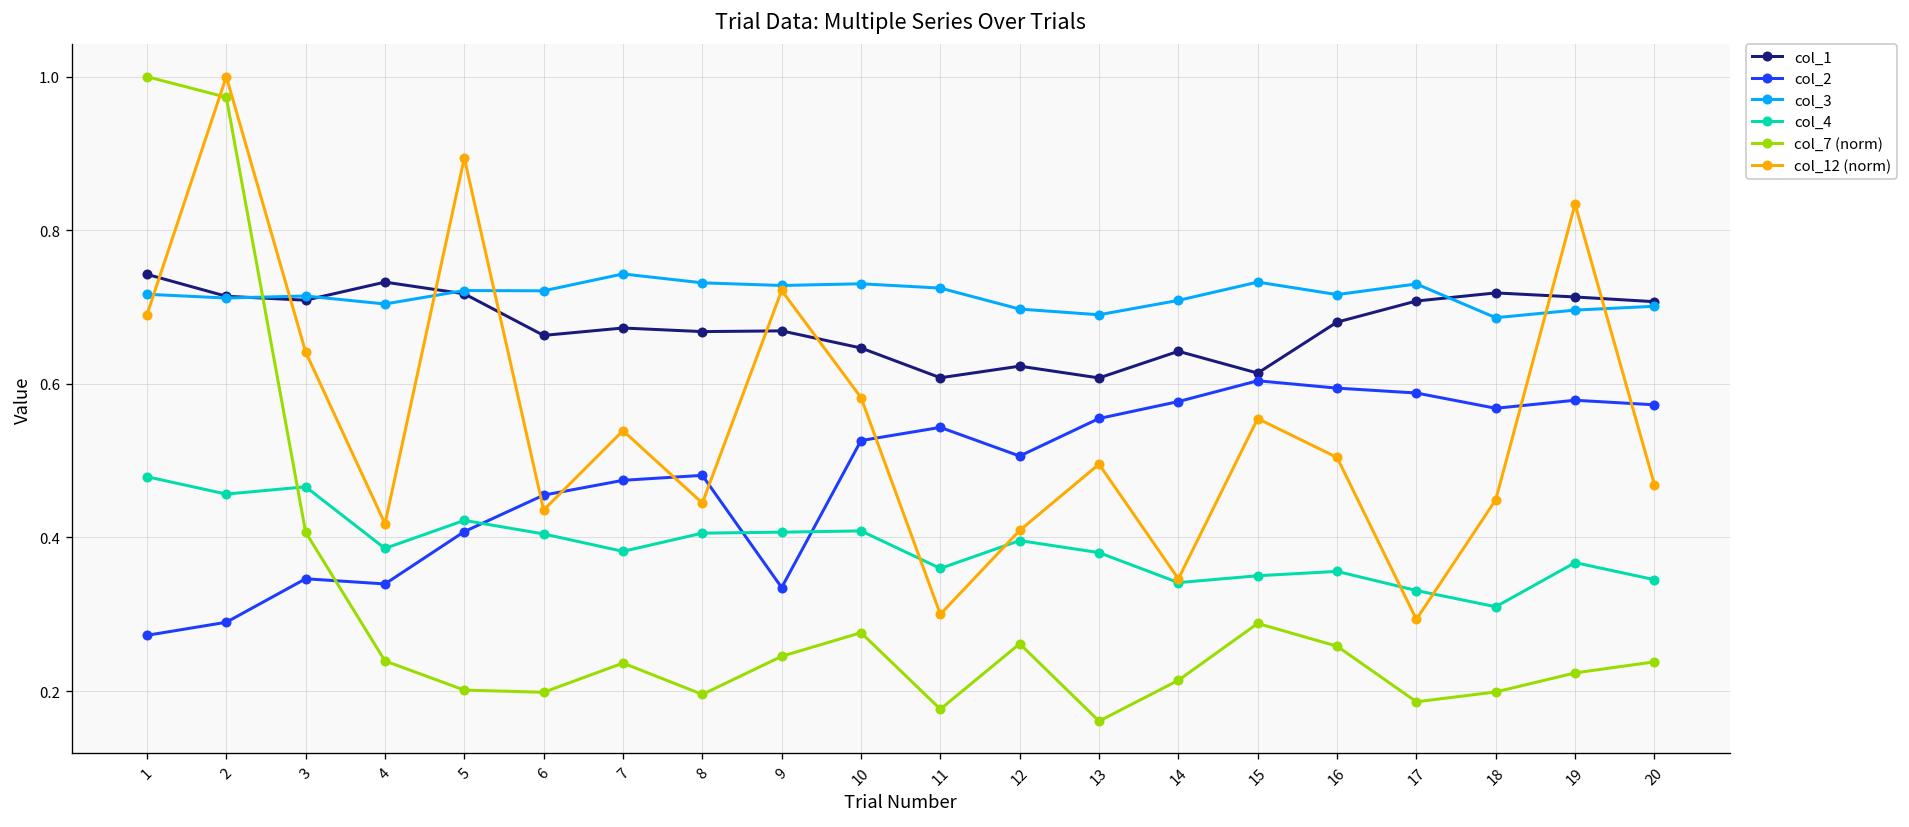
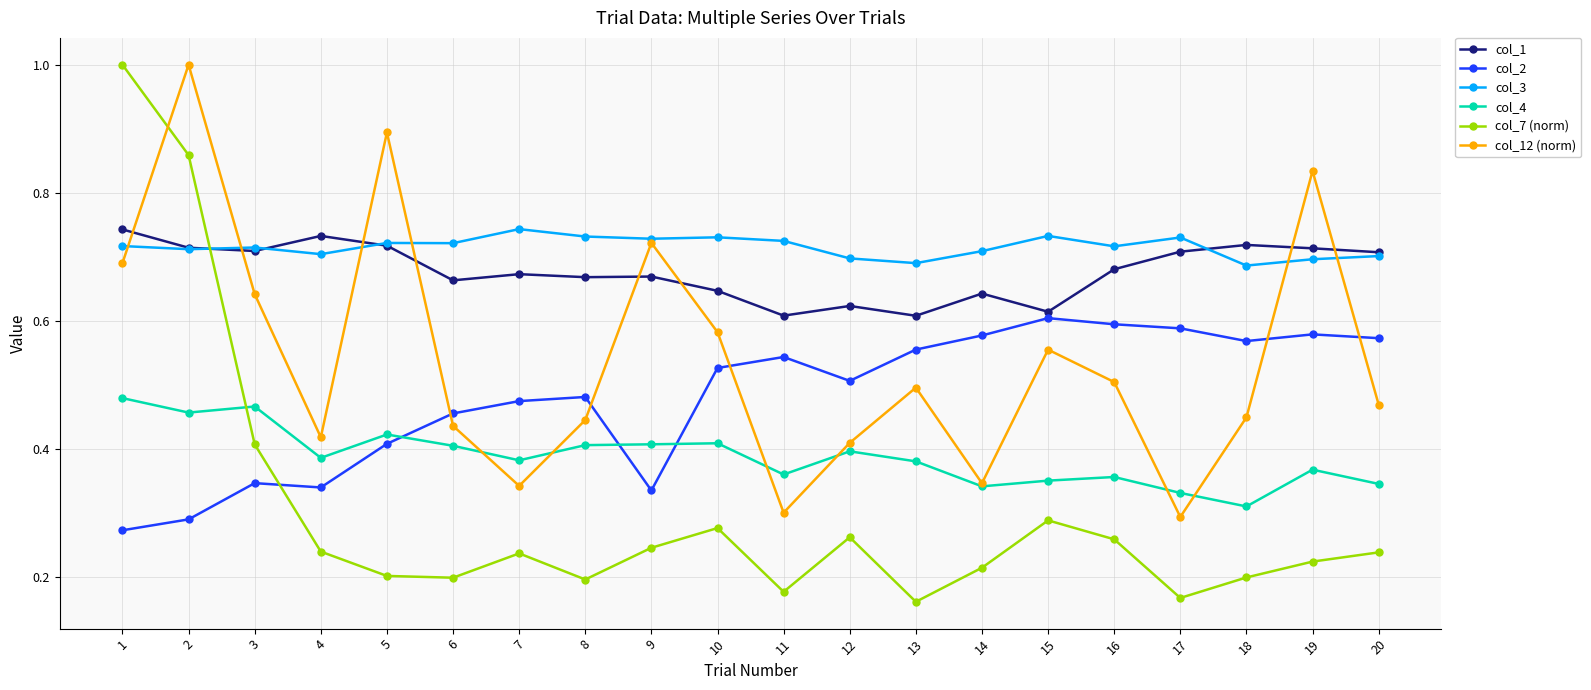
col_7 (norm), 2: 0.97 -> 0.86
col_12 (norm), 7: 0.54 -> 0.34
col_7 (norm), 17: 0.19 -> 0.17
